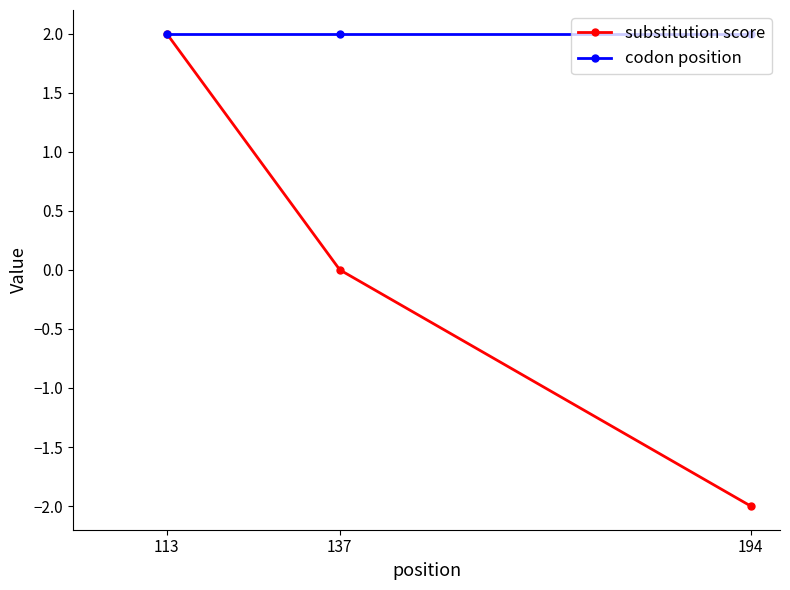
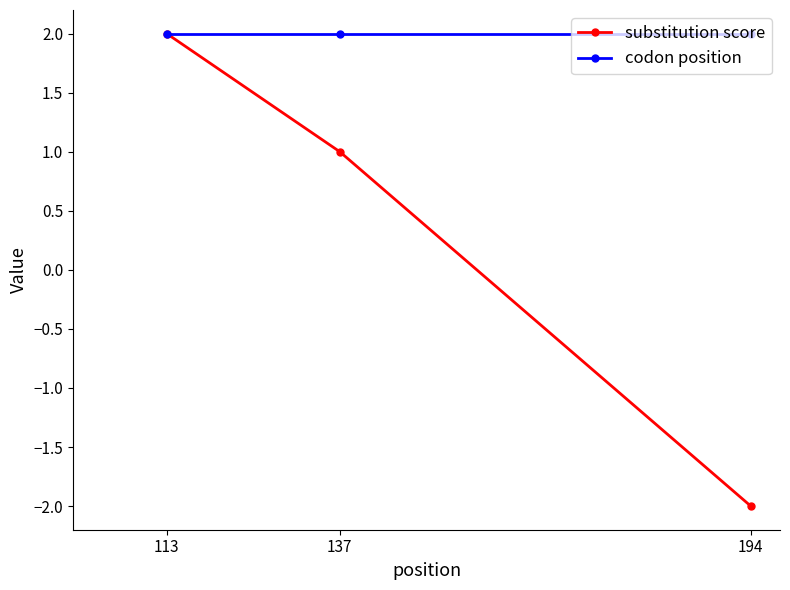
substitution score, 137: 0 -> 1
